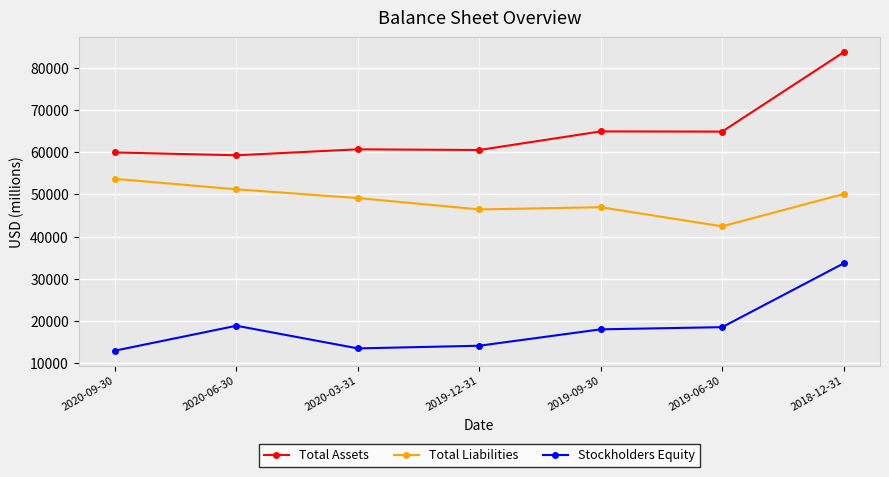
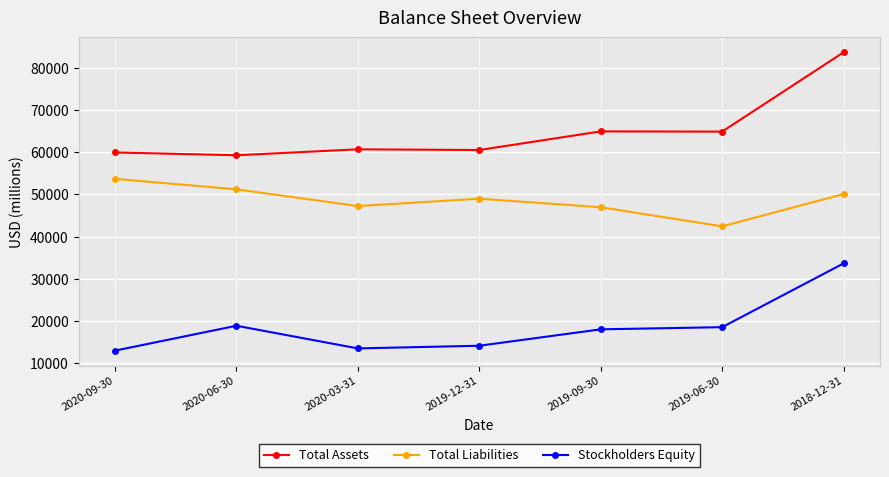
Total Liabilities, 2020-03-31: 49000 -> 47000
Total Liabilities, 2019-12-31: 46000 -> 49000
